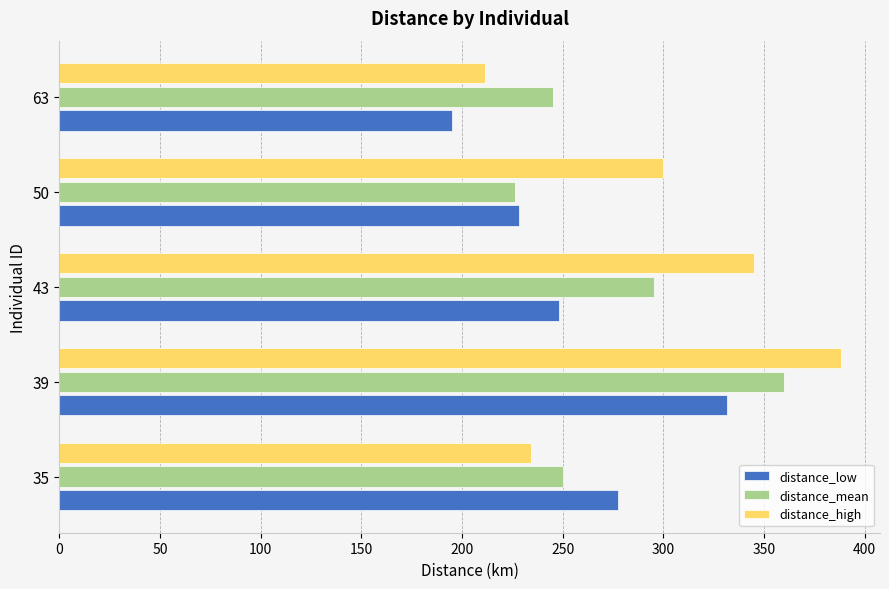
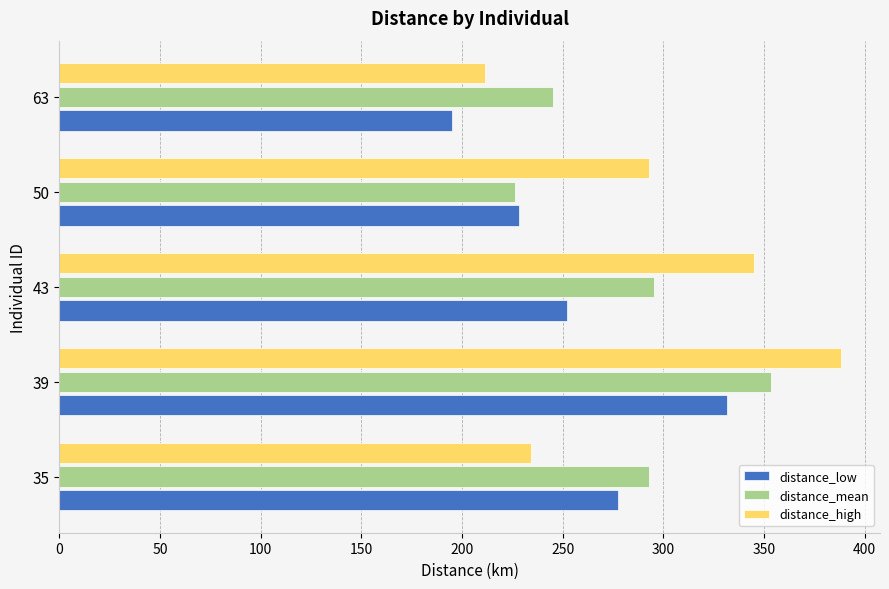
distance_high, 50: 300 -> 293
distance_low, 43: 248 -> 252
distance_mean, 39: 360 -> 354
distance_mean, 35: 250 -> 293
